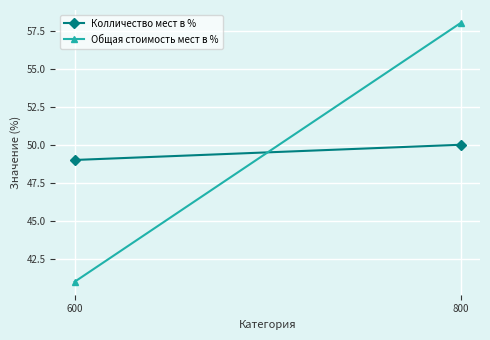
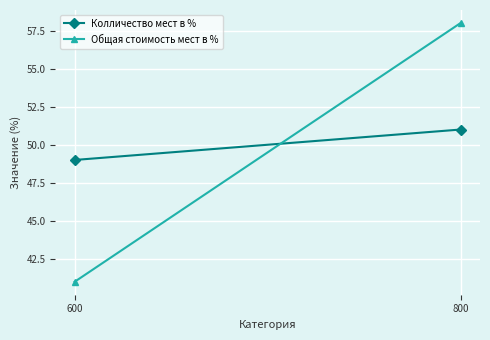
Колличество мест в %, 800: 50 -> 51
